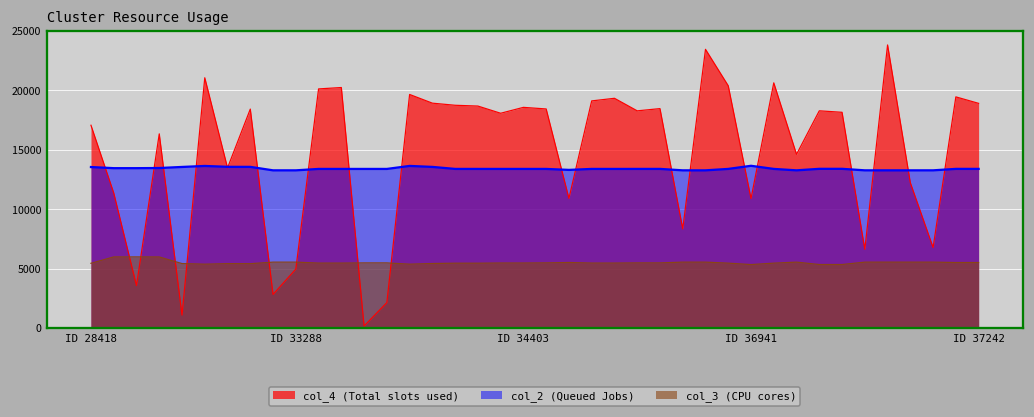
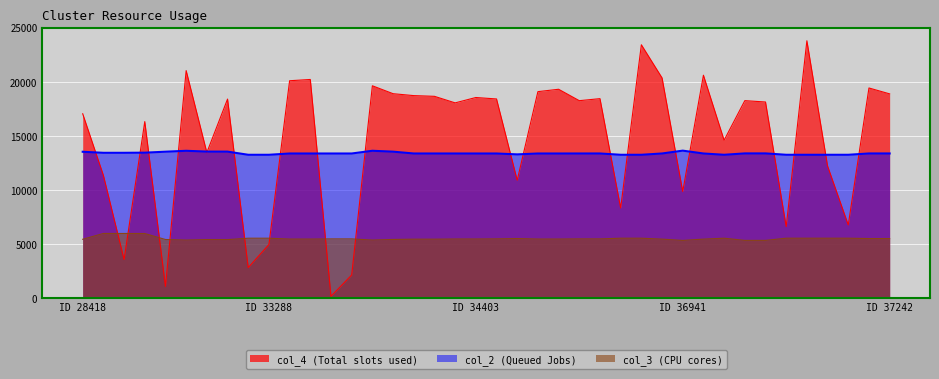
col_4 (Total slots used), ID 36941: 10900 -> 9900
